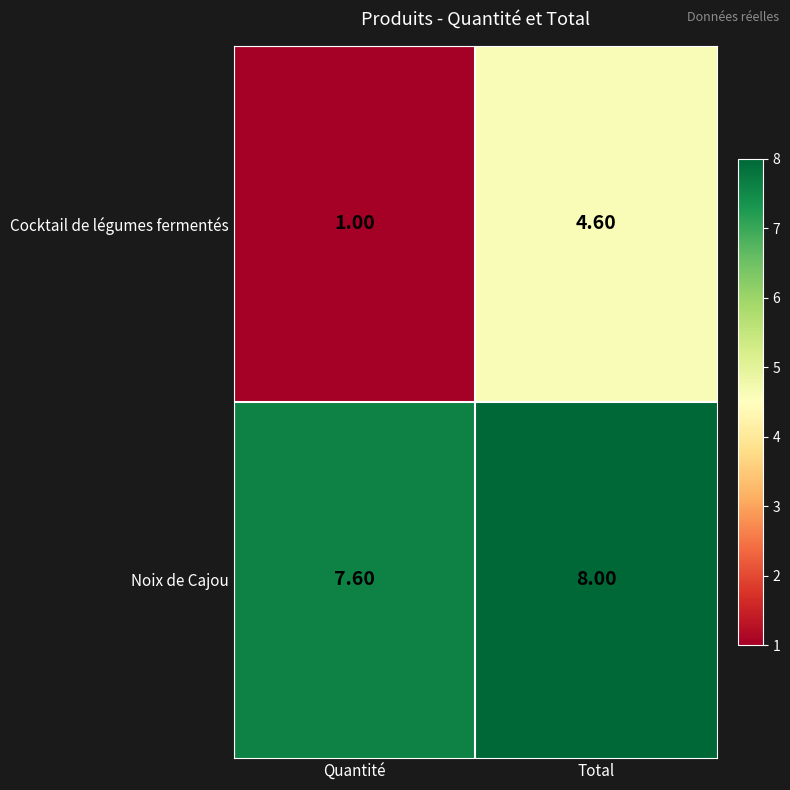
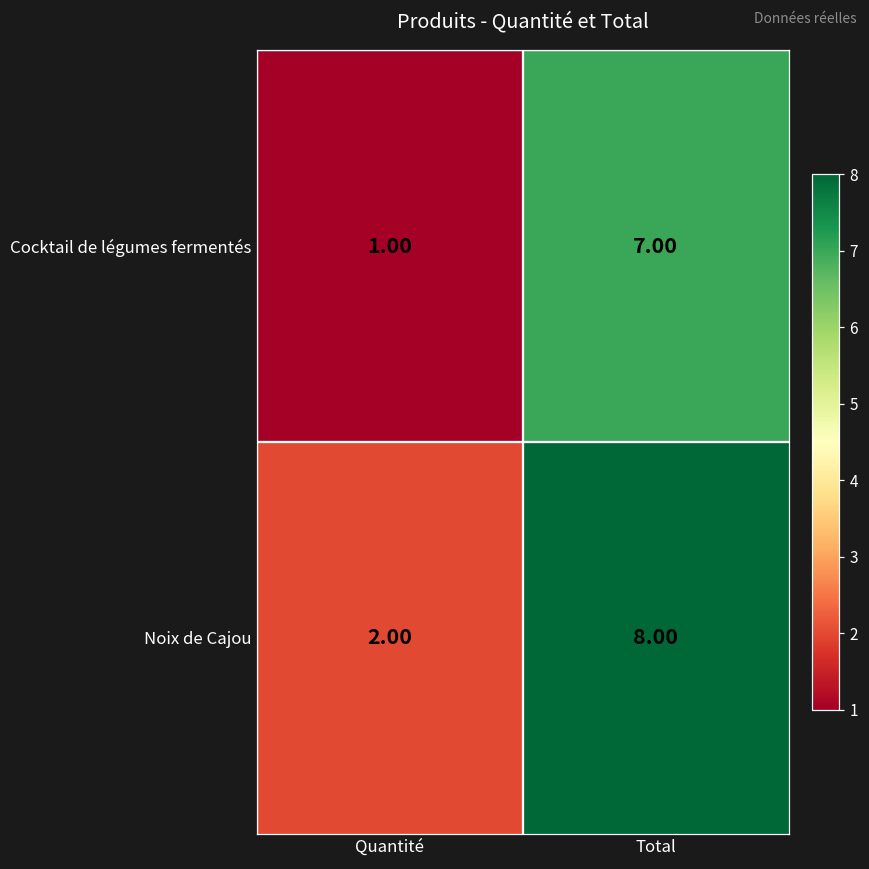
Cocktail de légumes fermentés, Total: 4.60 -> 7.00
Noix de Cajou, Quantité: 7.60 -> 2.00
